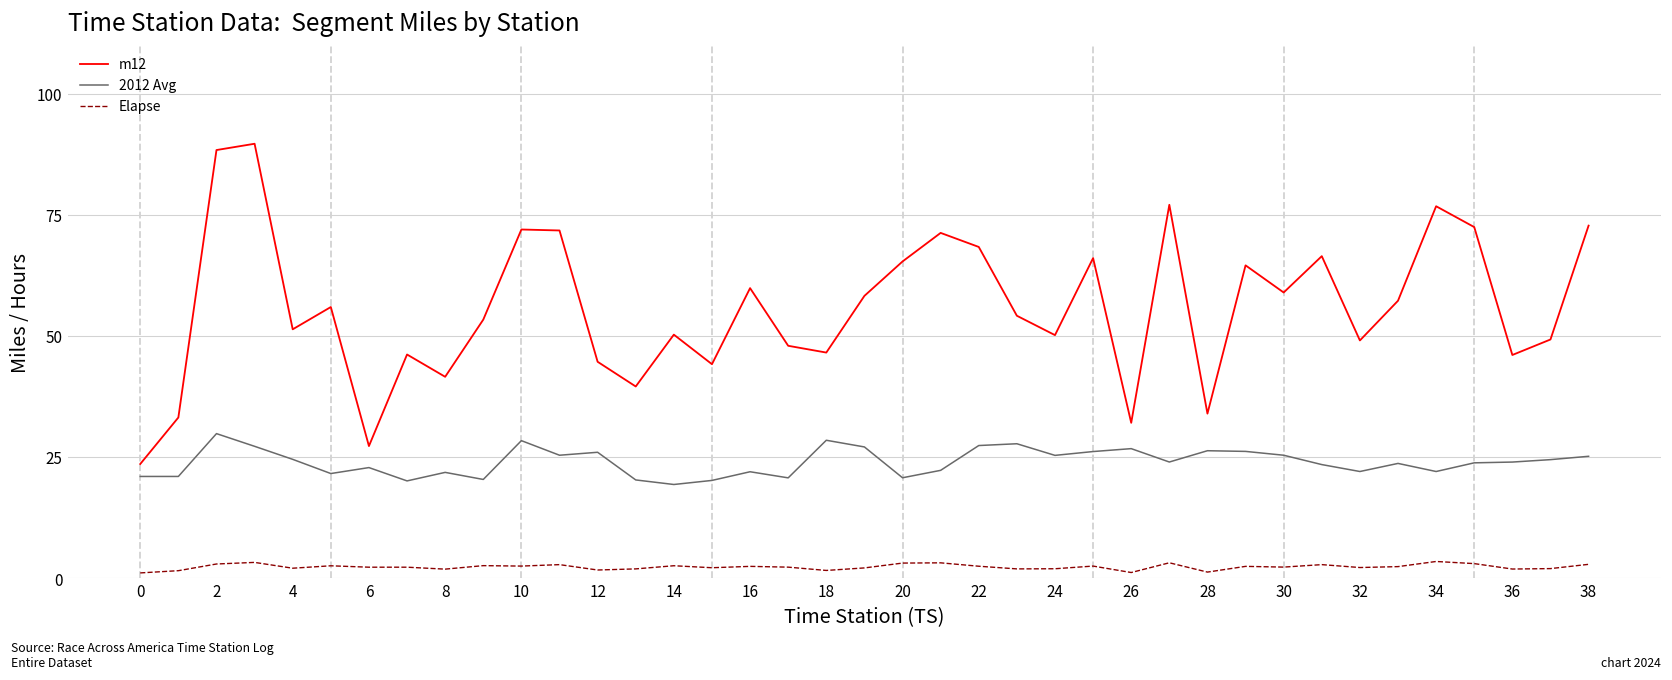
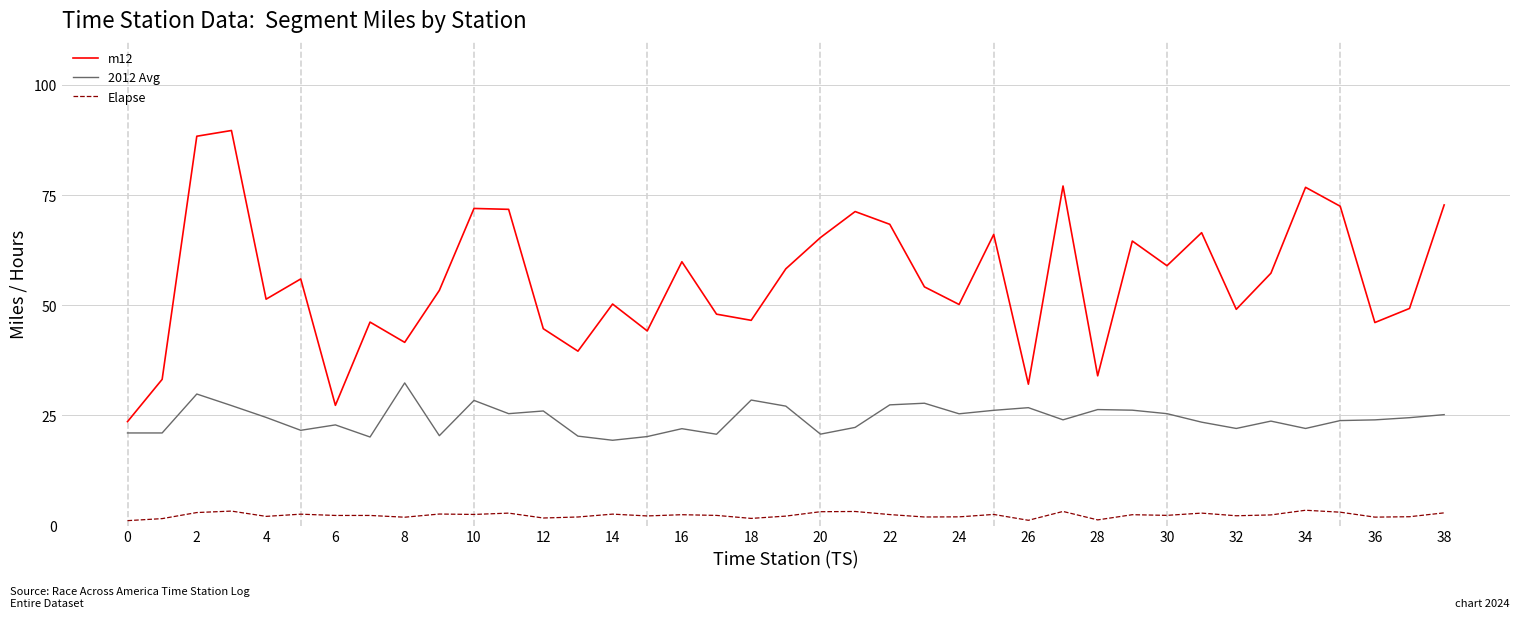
2012 Avg, 8: 22 -> 32
